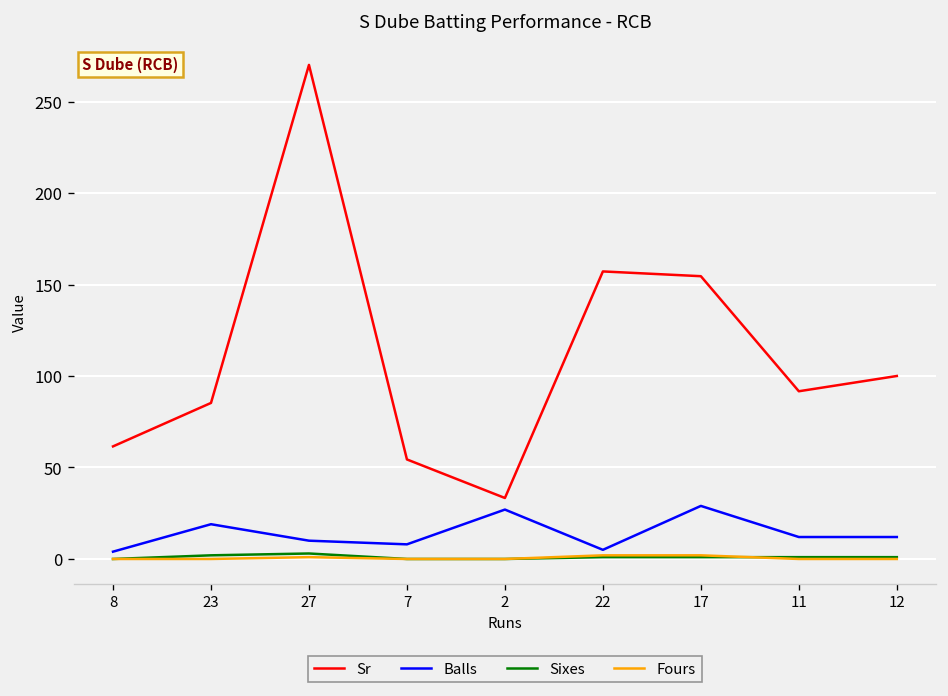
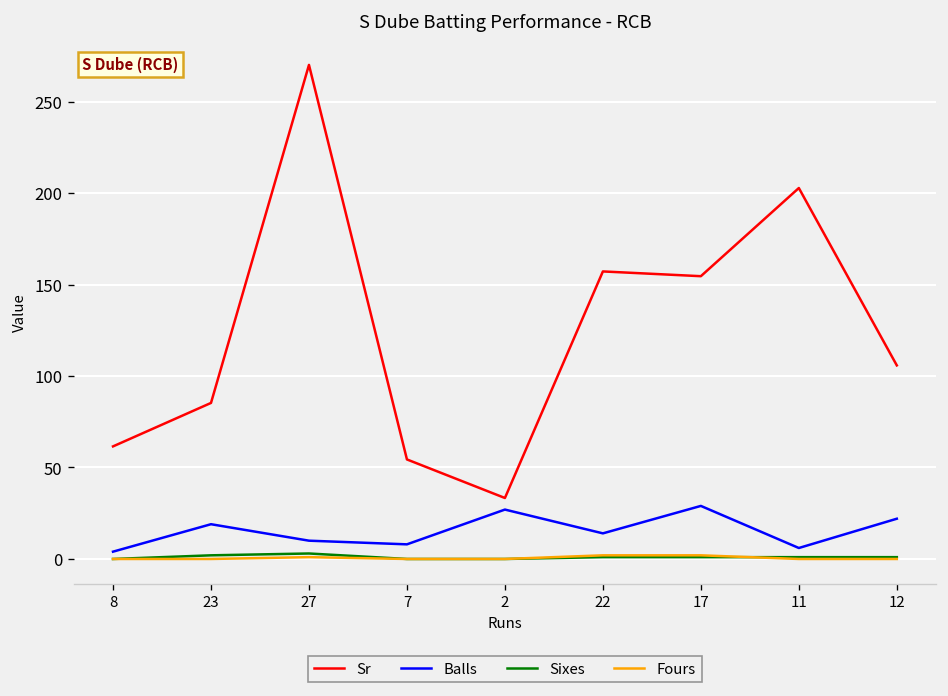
Balls, 22: 5 -> 14
Sr, 11: 92 -> 203
Balls, 11: 12 -> 6
Sr, 12: 100 -> 106
Balls, 12: 12 -> 22
